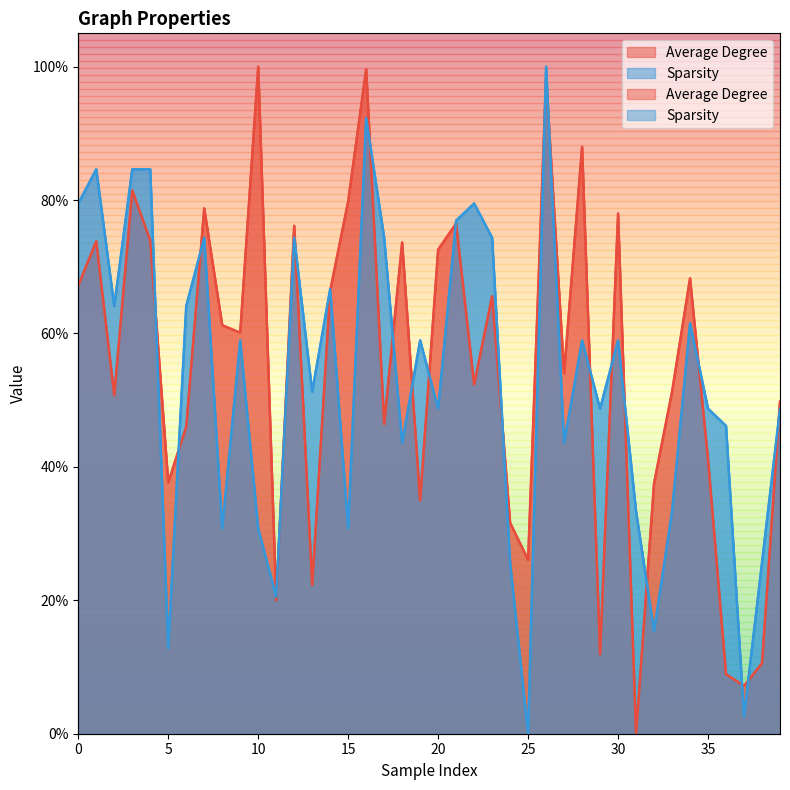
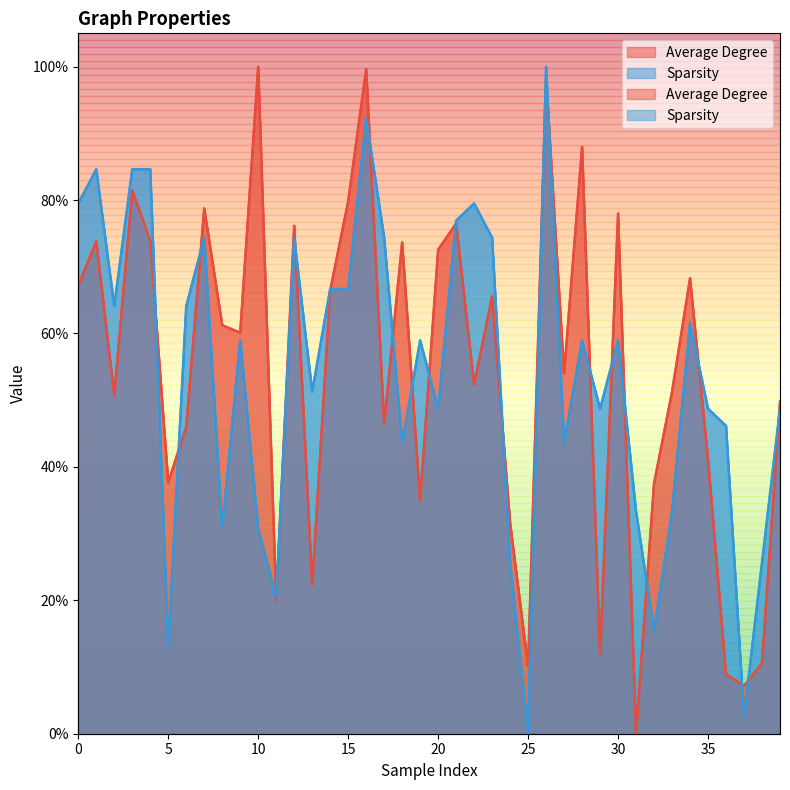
Sparsity, 15: 31% -> 67%
Average Degree, 25: 26% -> 10%
